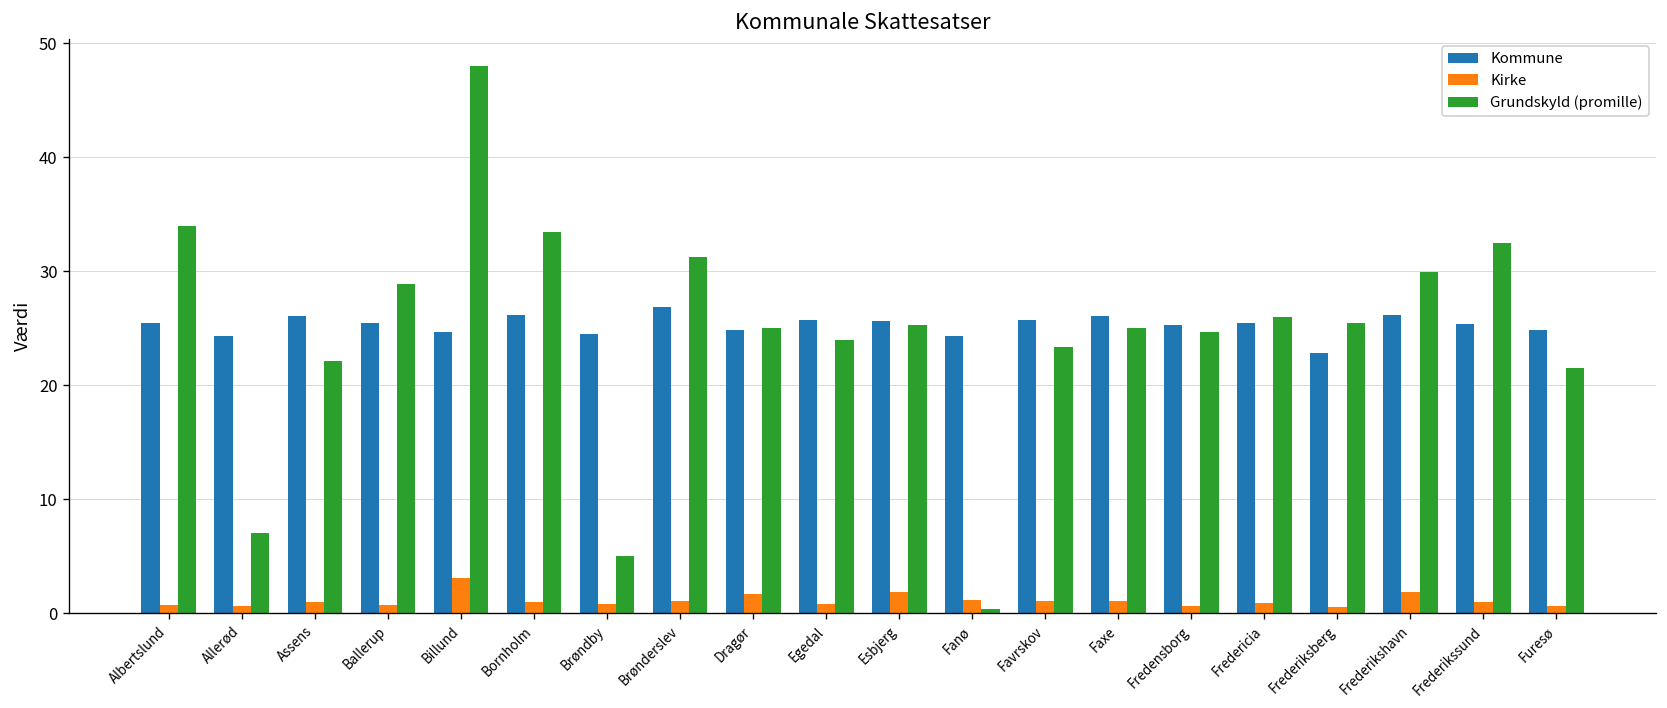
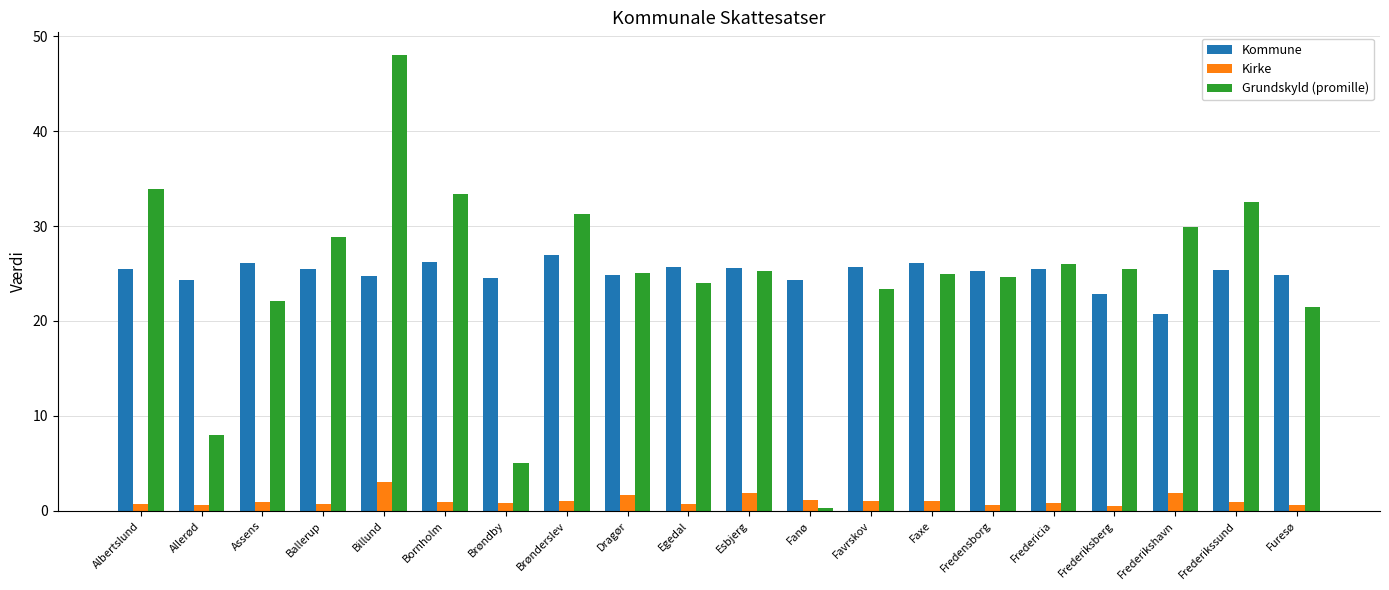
Grundskyld (promille), Allerød: 7 -> 8
Kommune, Frederikshavn: 26 -> 21
